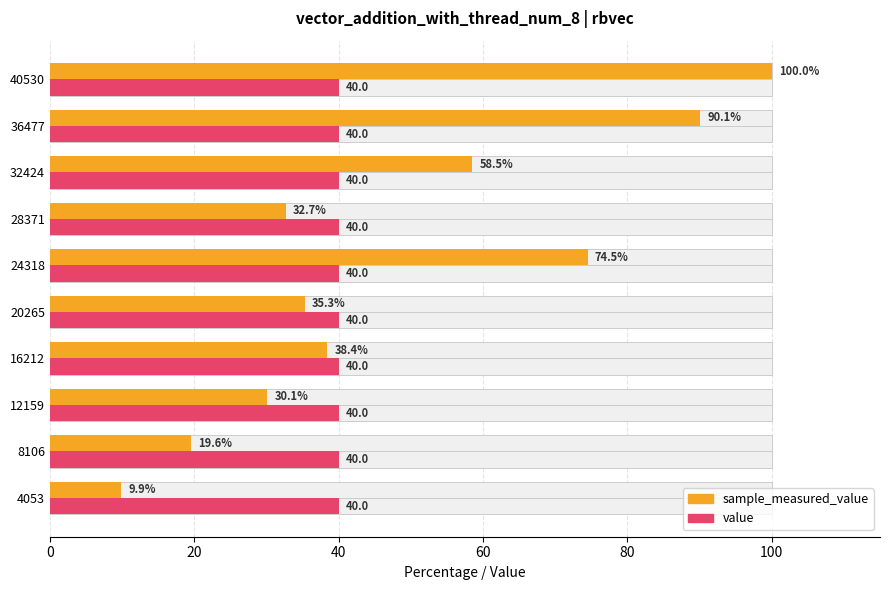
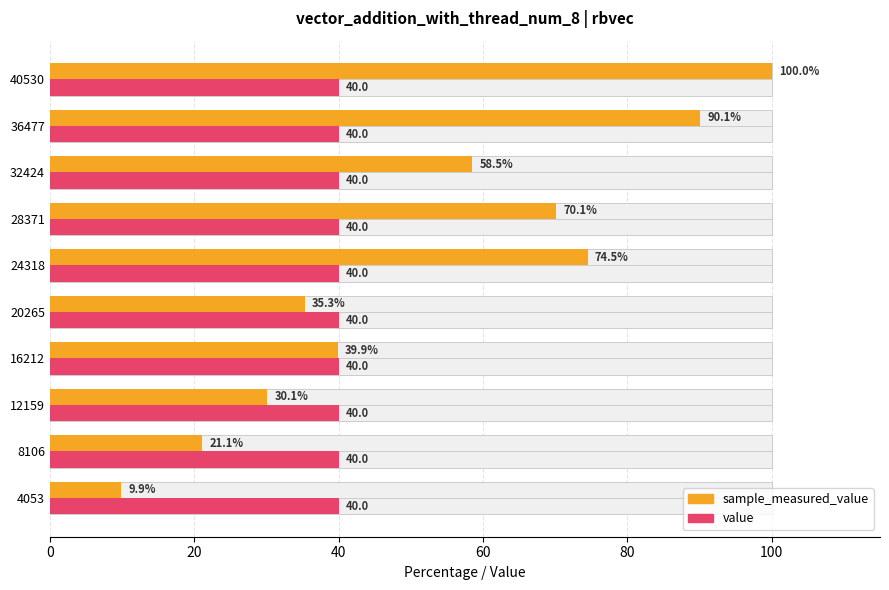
sample_measured_value, 28371: 32.7% -> 70.1%
sample_measured_value, 16212: 38.4% -> 39.9%
sample_measured_value, 8106: 19.6% -> 21.1%
